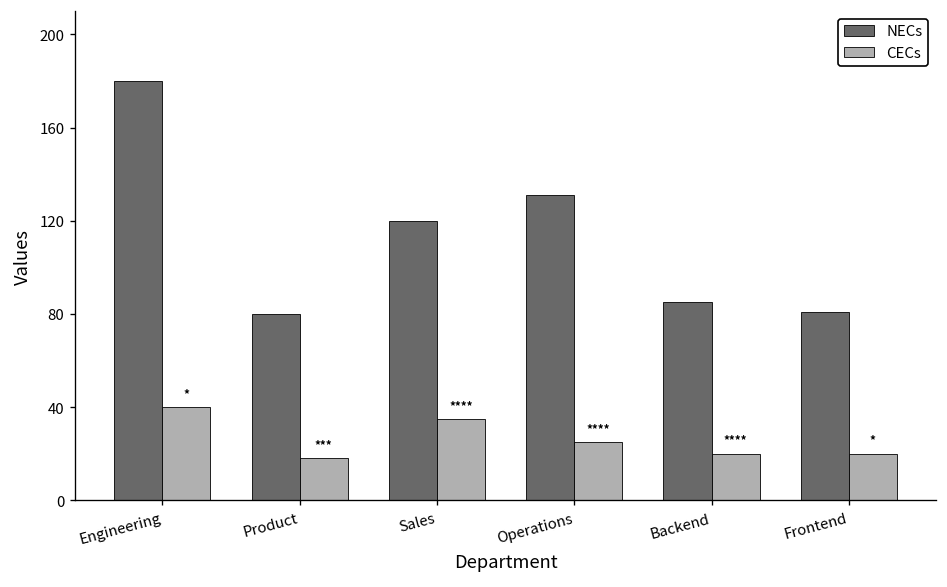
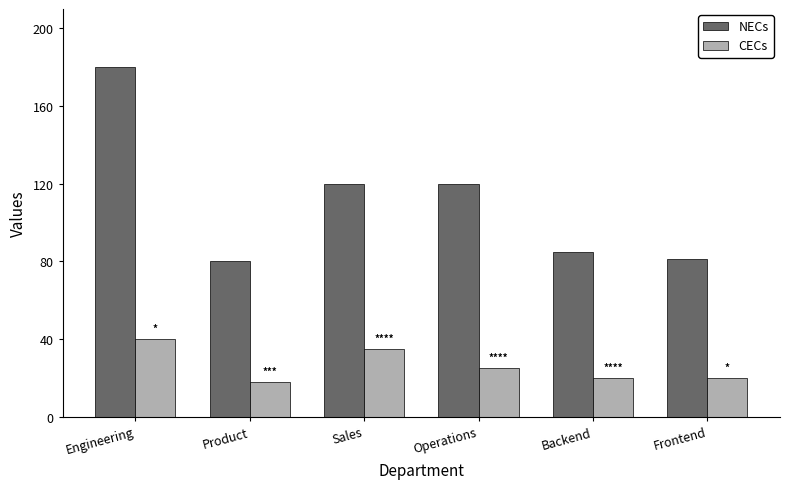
NECs, Operations: 131 -> 120
